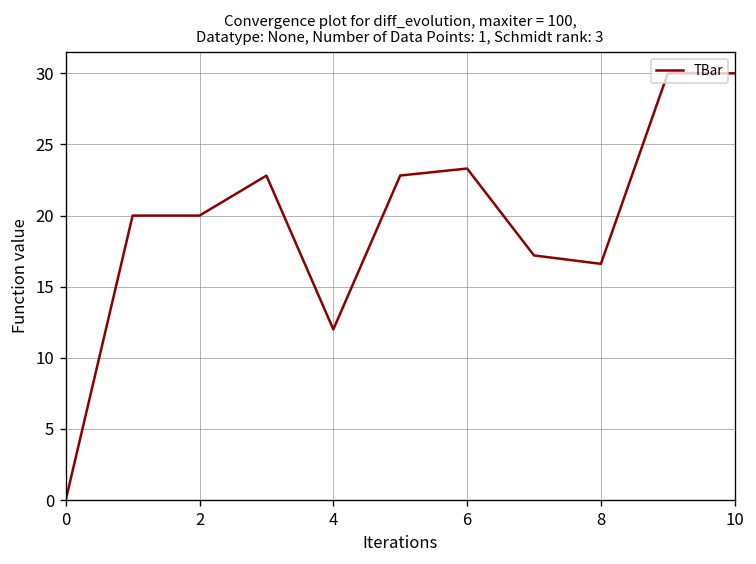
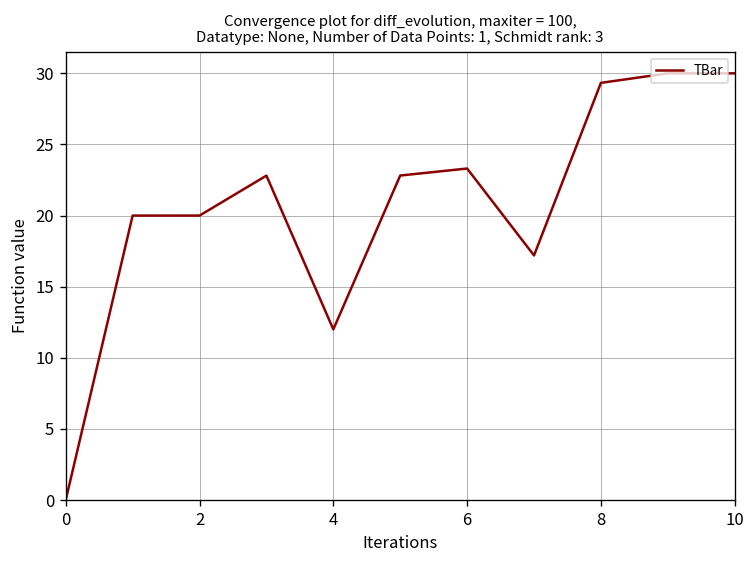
8: 16.6 -> 29.3
